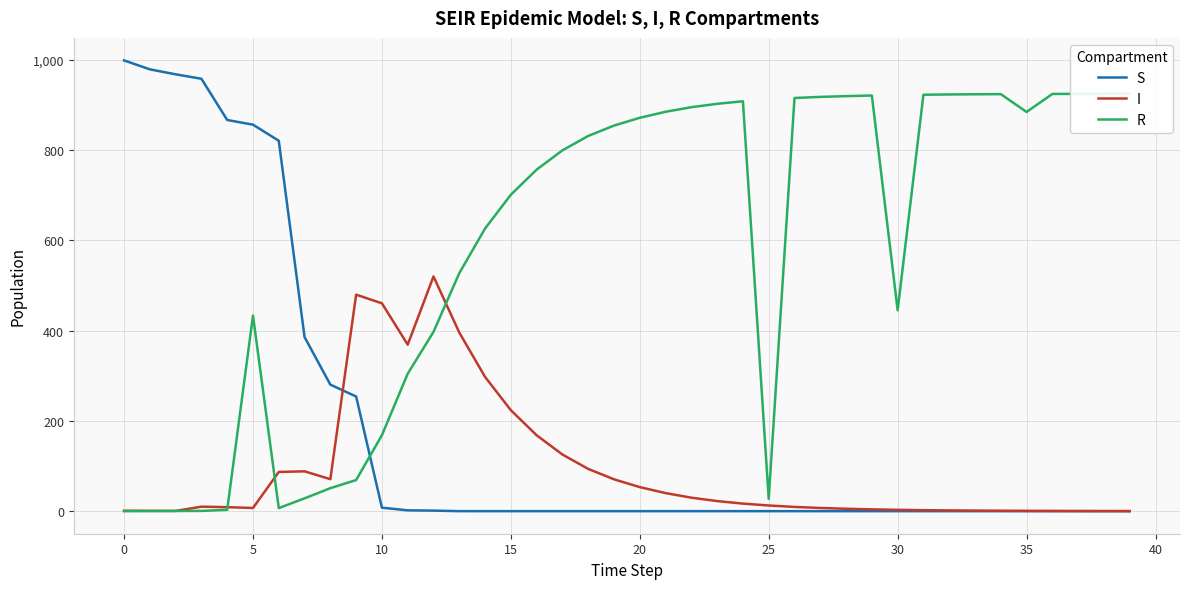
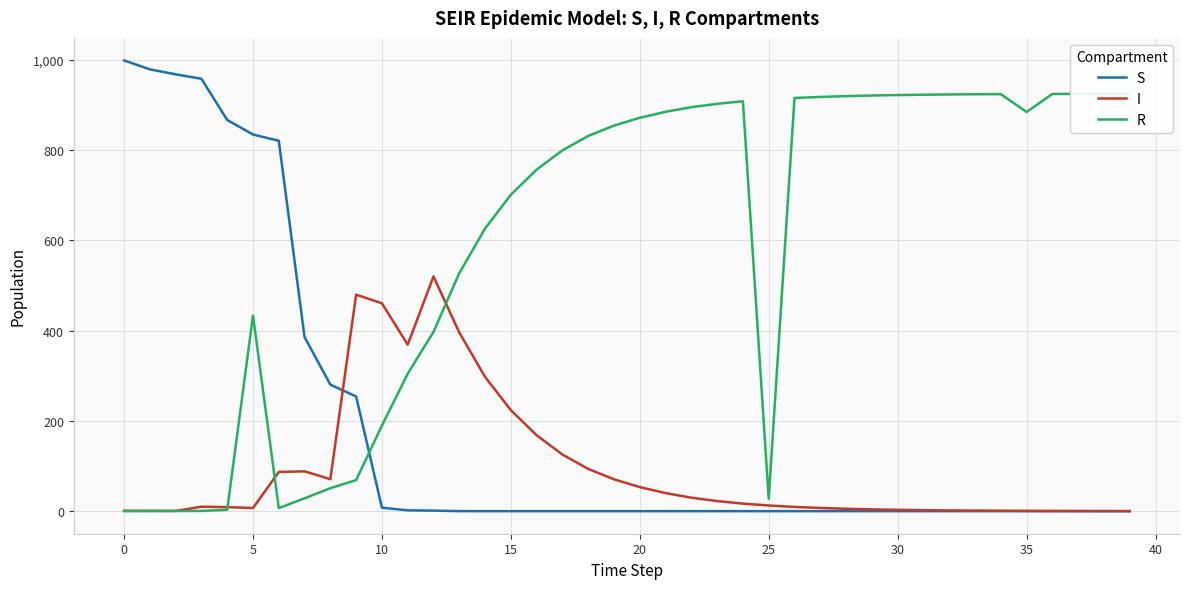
S, 5: 860 -> 830
R, 10: 170 -> 190
R, 30: 450 -> 920
